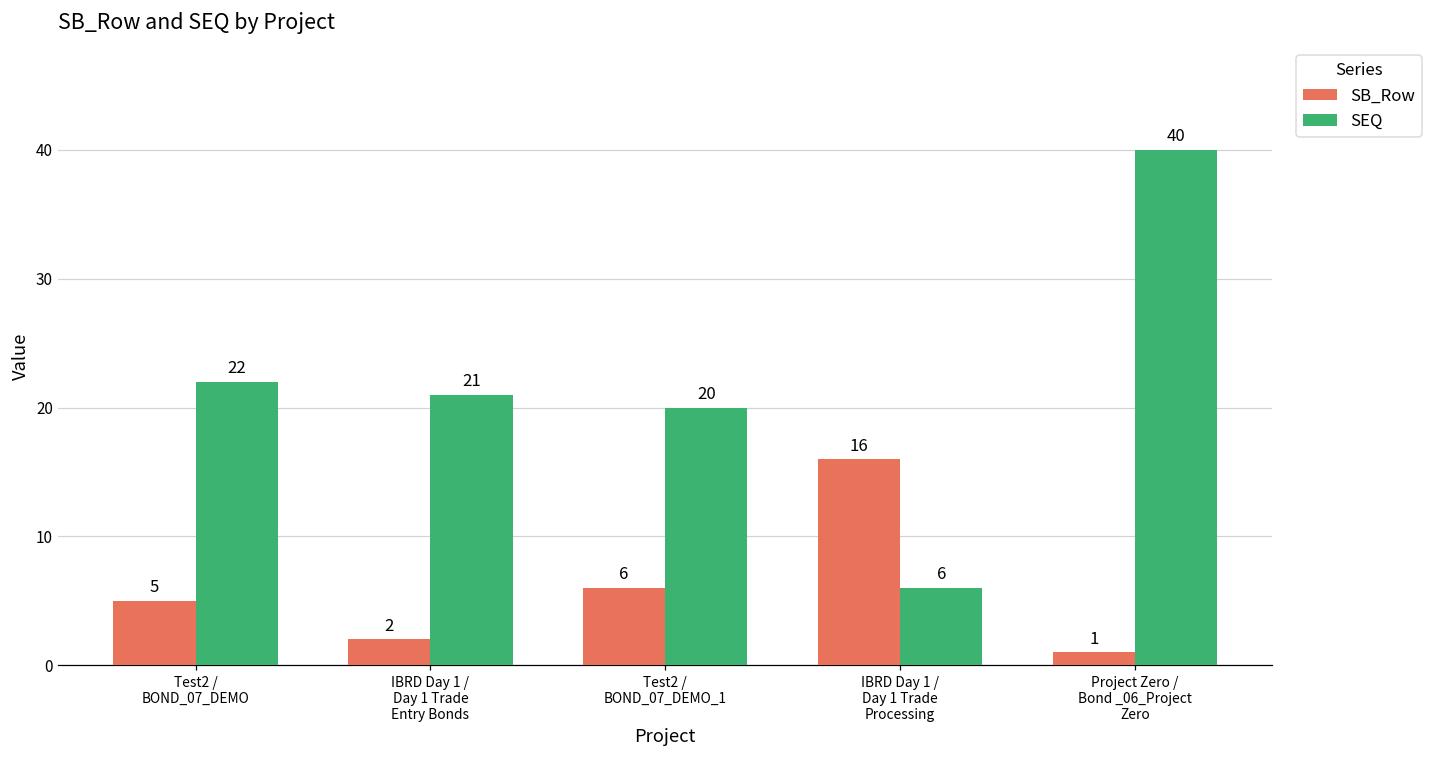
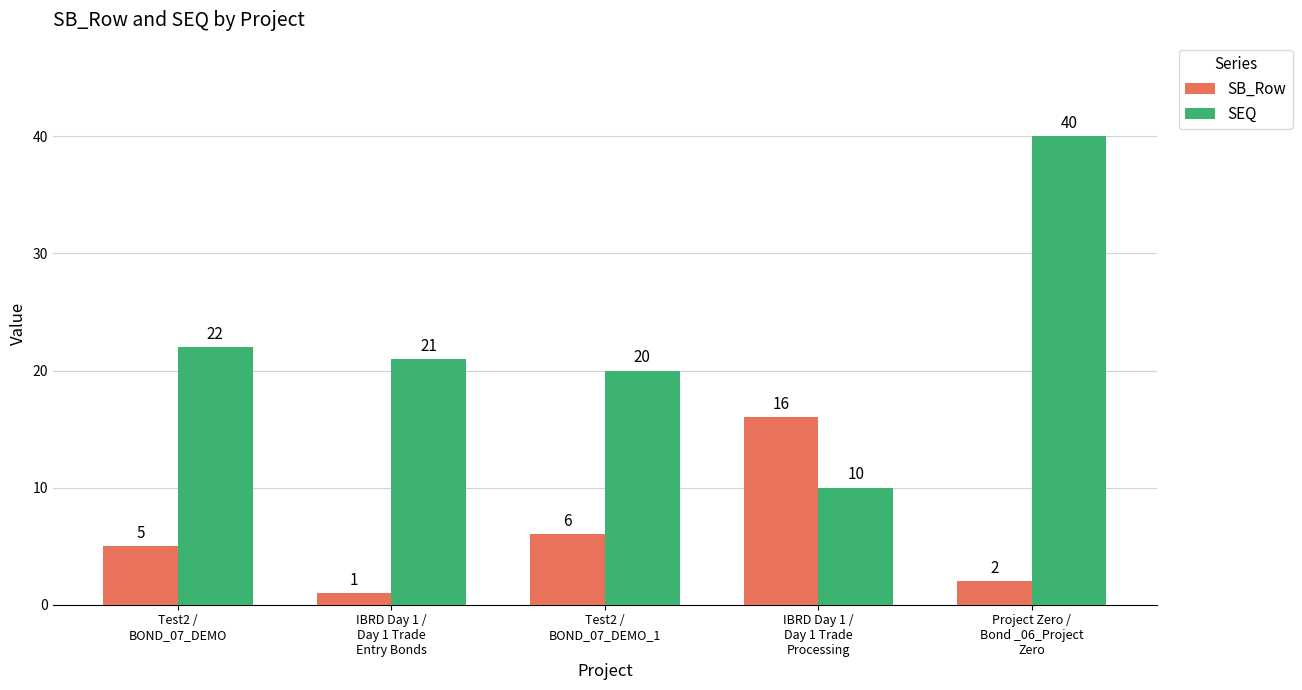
SB_Row, IBRD Day 1 / Day 1 Trade Entry Bonds: 2 -> 1
SEQ, IBRD Day 1 / Day 1 Trade Processing: 6 -> 10
SB_Row, Project Zero / Bond _06_Project Zero: 1 -> 2
